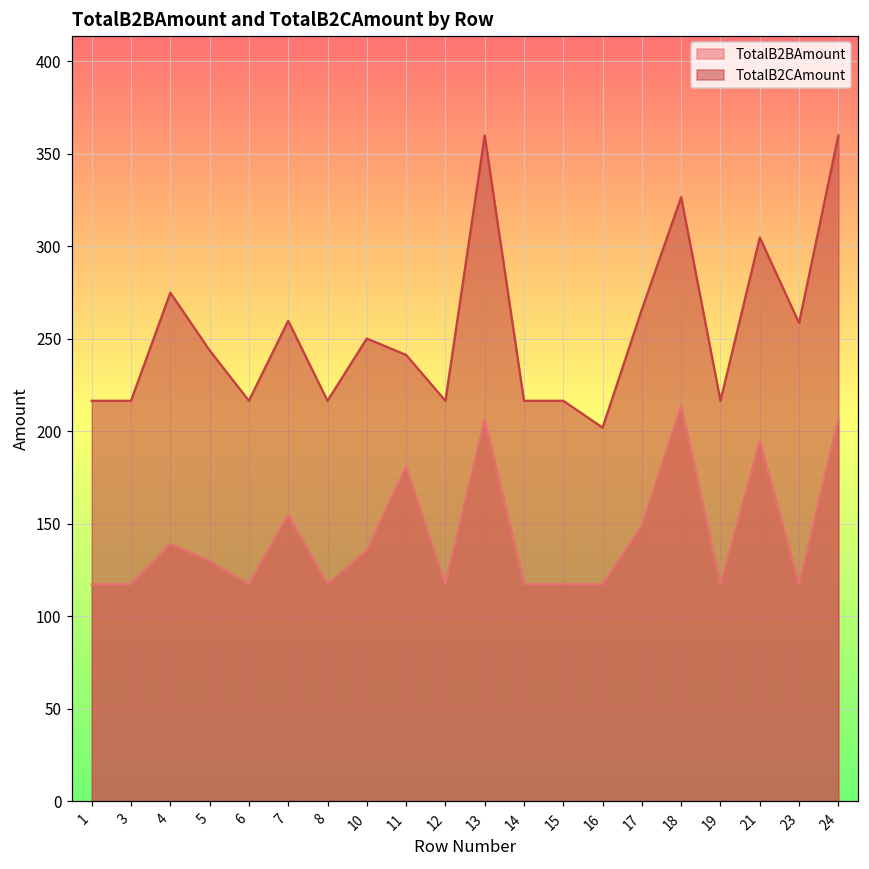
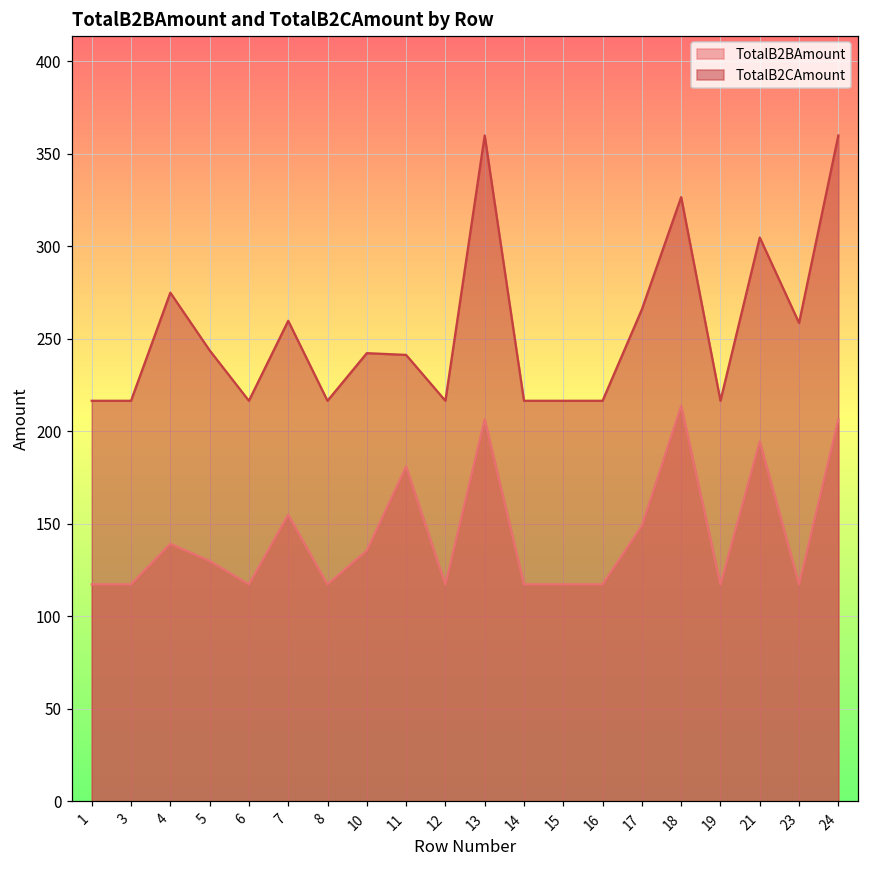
TotalB2CAmount, 10: 250 -> 242
TotalB2CAmount, 16: 202 -> 217
